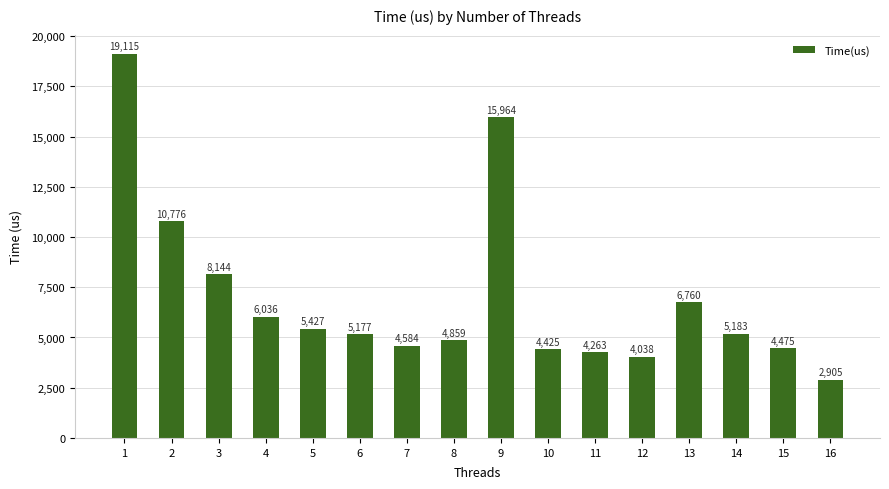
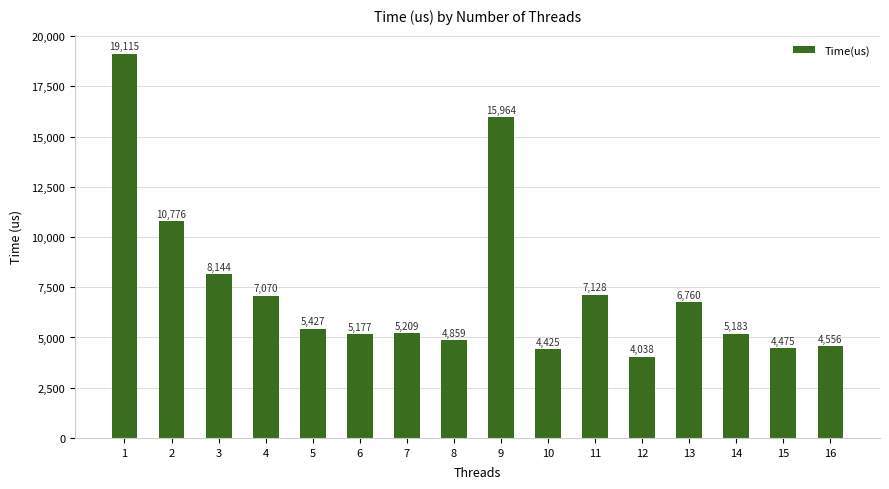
4: 6,036 -> 7,070
7: 4,584 -> 5,209
11: 4,263 -> 7,128
16: 2,905 -> 4,556
